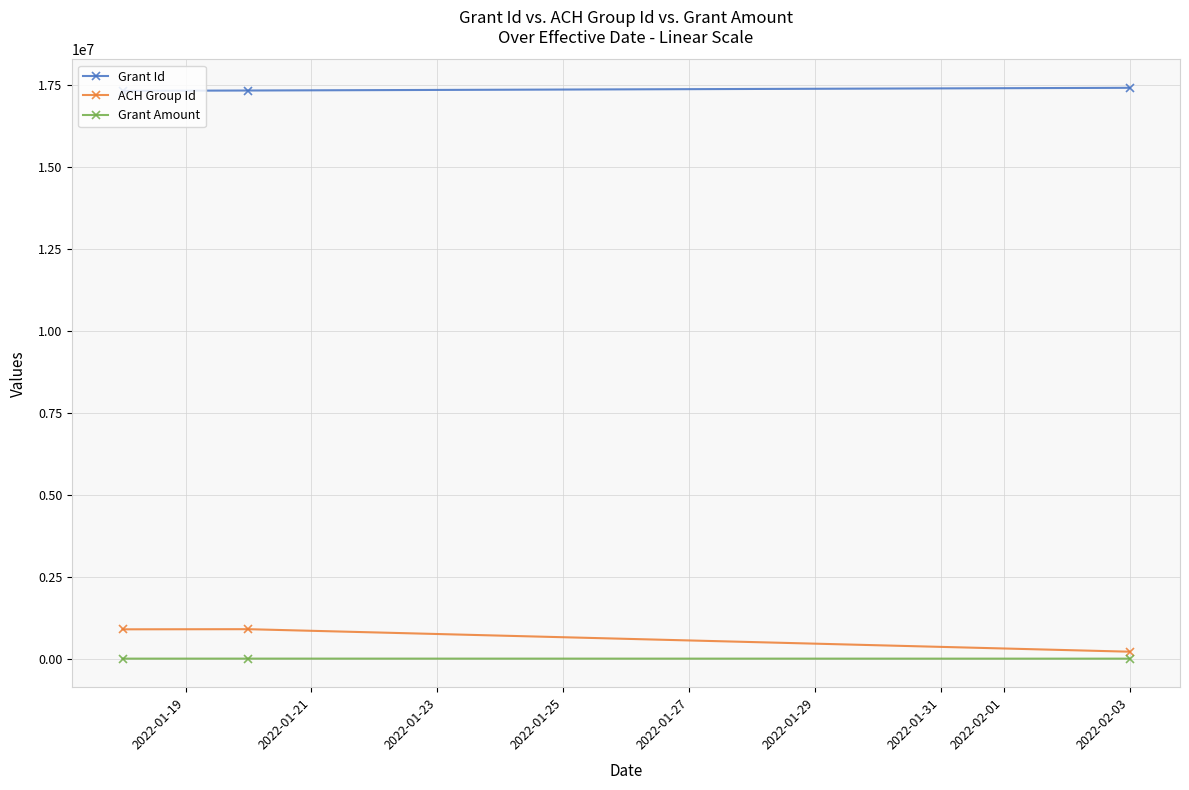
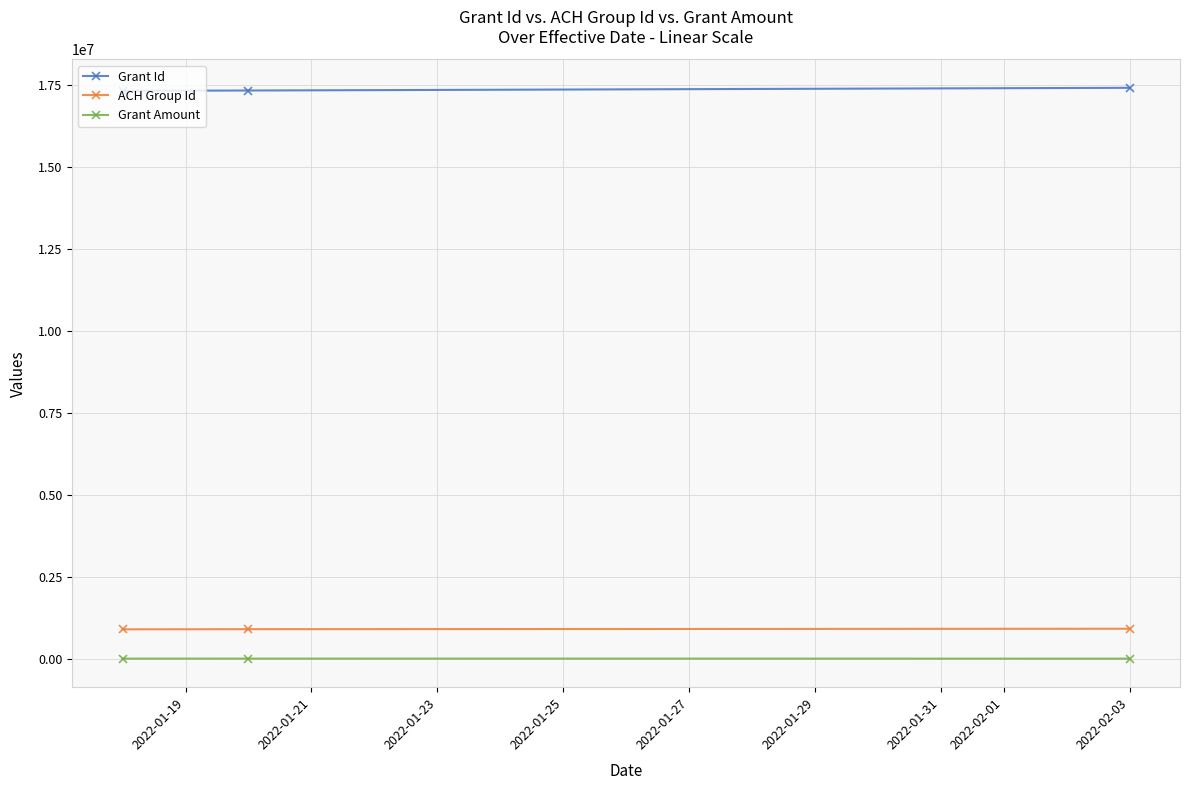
ACH Group Id, 2022-02-03: 200000 -> 900000
